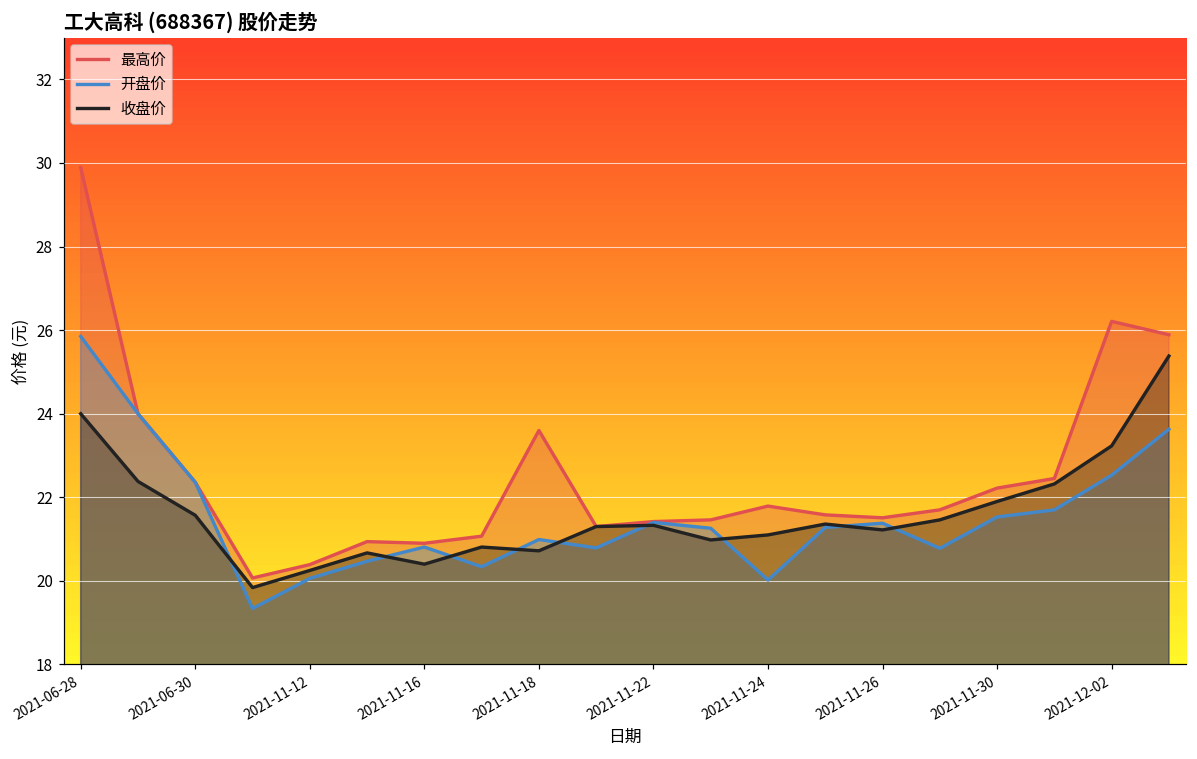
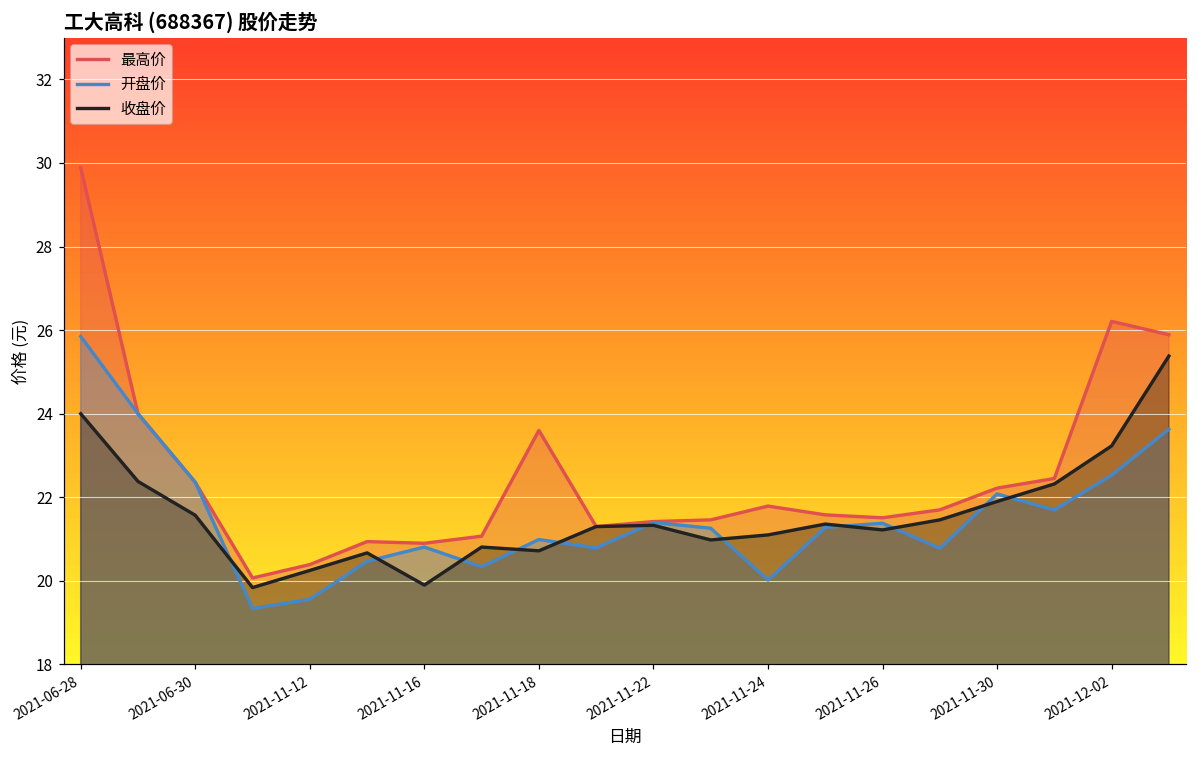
开盘价, 2021-11-12: 20.1 -> 19.6
收盘价, 2021-11-16: 20.4 -> 19.9
开盘价, 2021-11-30: 21.5 -> 22.1
